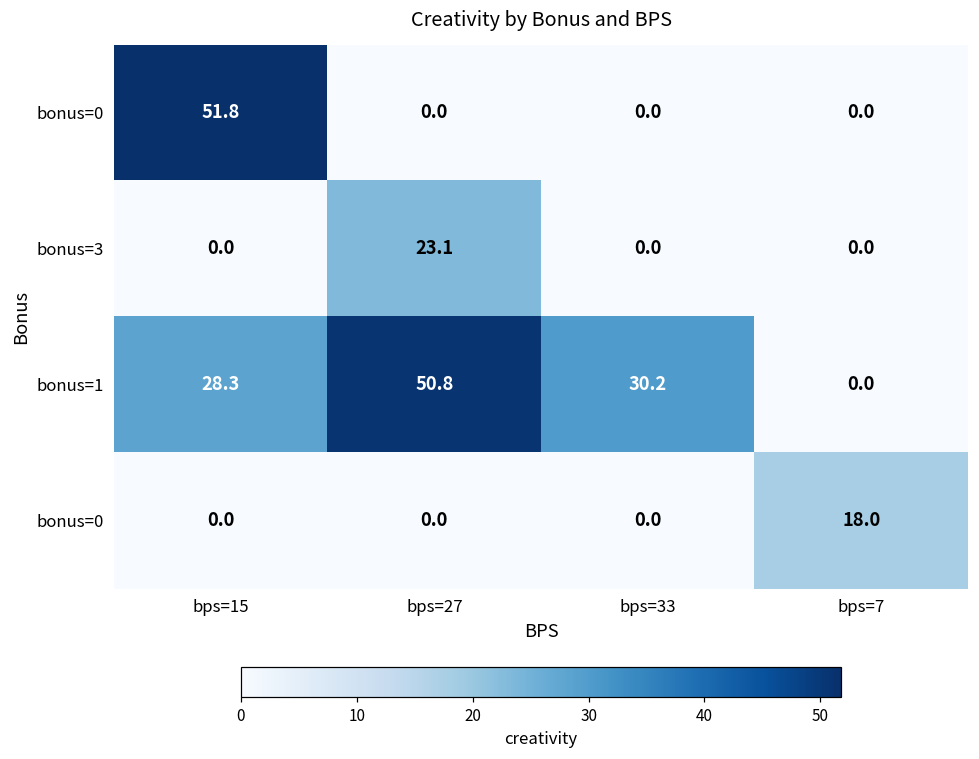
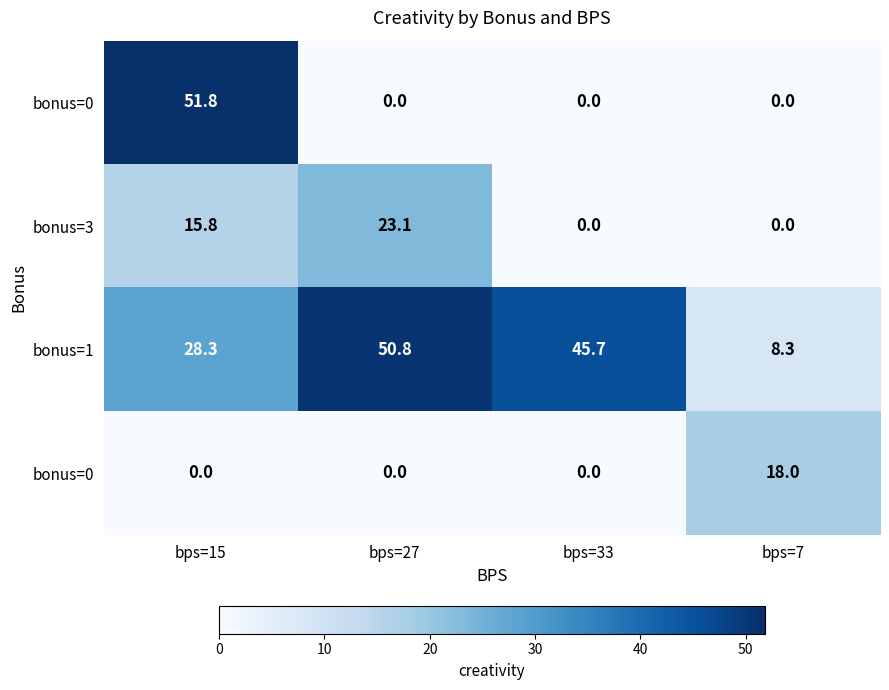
bonus=3, bps=15: 0.0 -> 15.8
bonus=1, bps=33: 30.2 -> 45.7
bonus=1, bps=7: 0.0 -> 8.3
